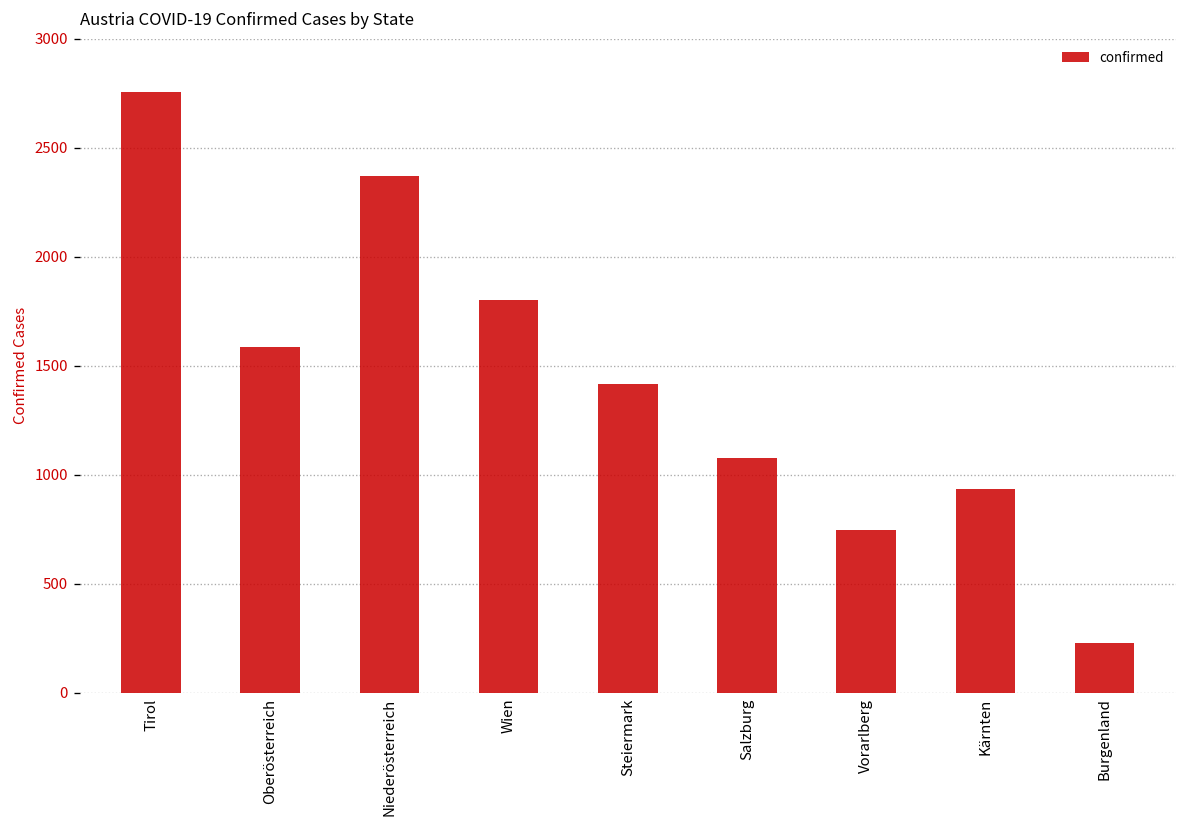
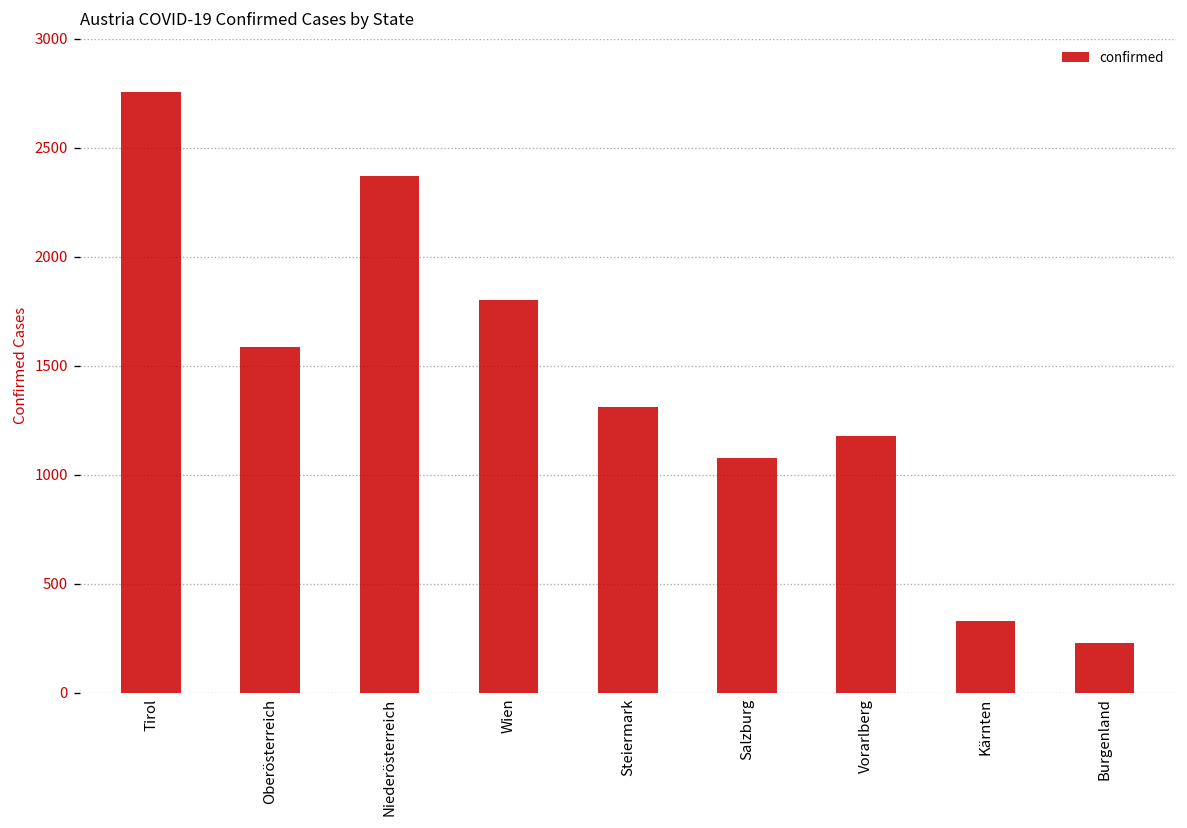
Steiermark: 1420 -> 1310
Vorarlberg: 750 -> 1180
Kärnten: 930 -> 330
